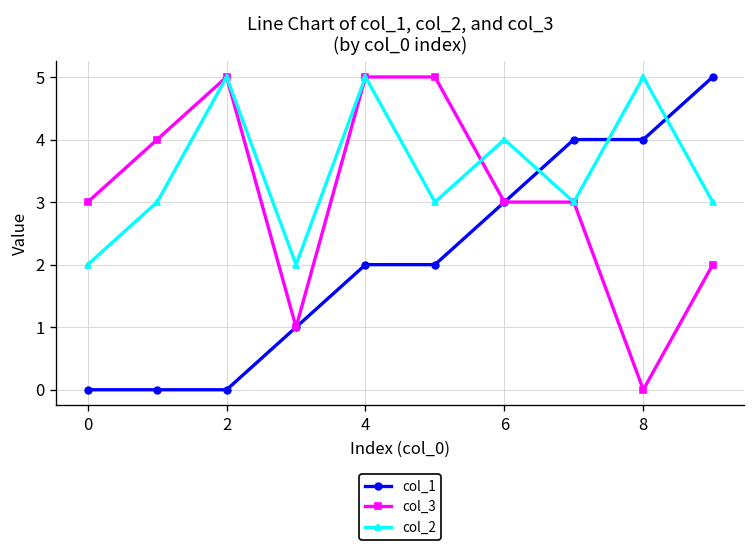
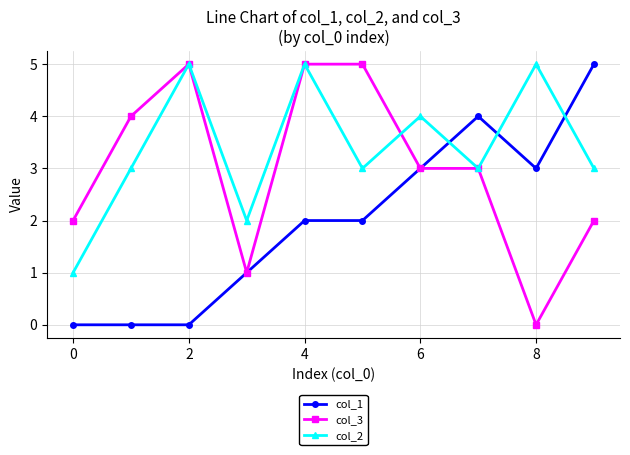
col_3, 0: 3 -> 2
col_2, 0: 2 -> 1
col_1, 8: 4 -> 3
